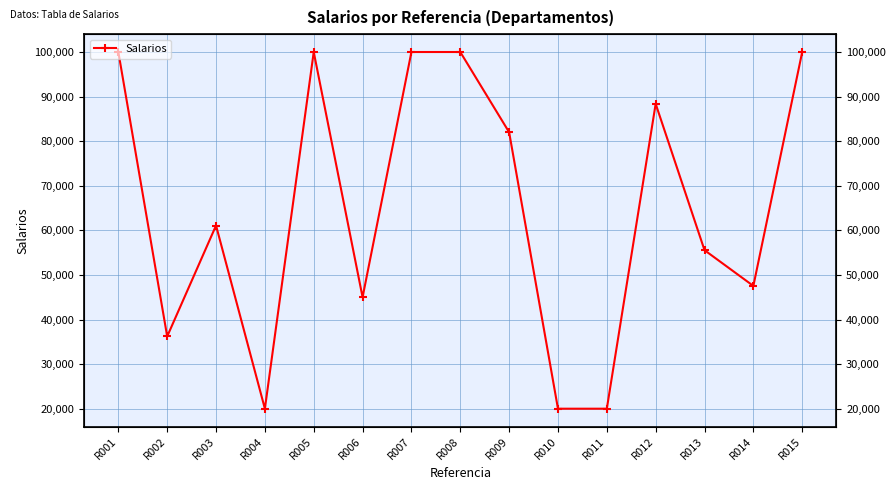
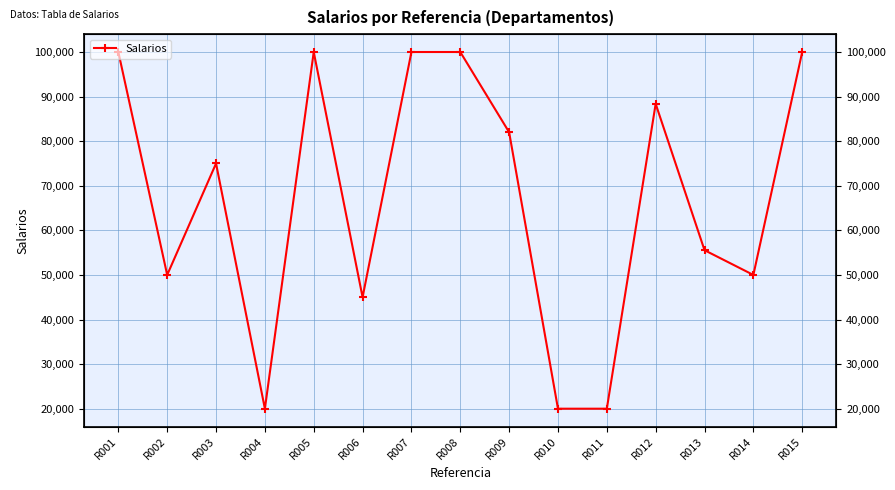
R002: 36,000 -> 50,000
R003: 61,000 -> 75,000
R014: 48,000 -> 50,000
